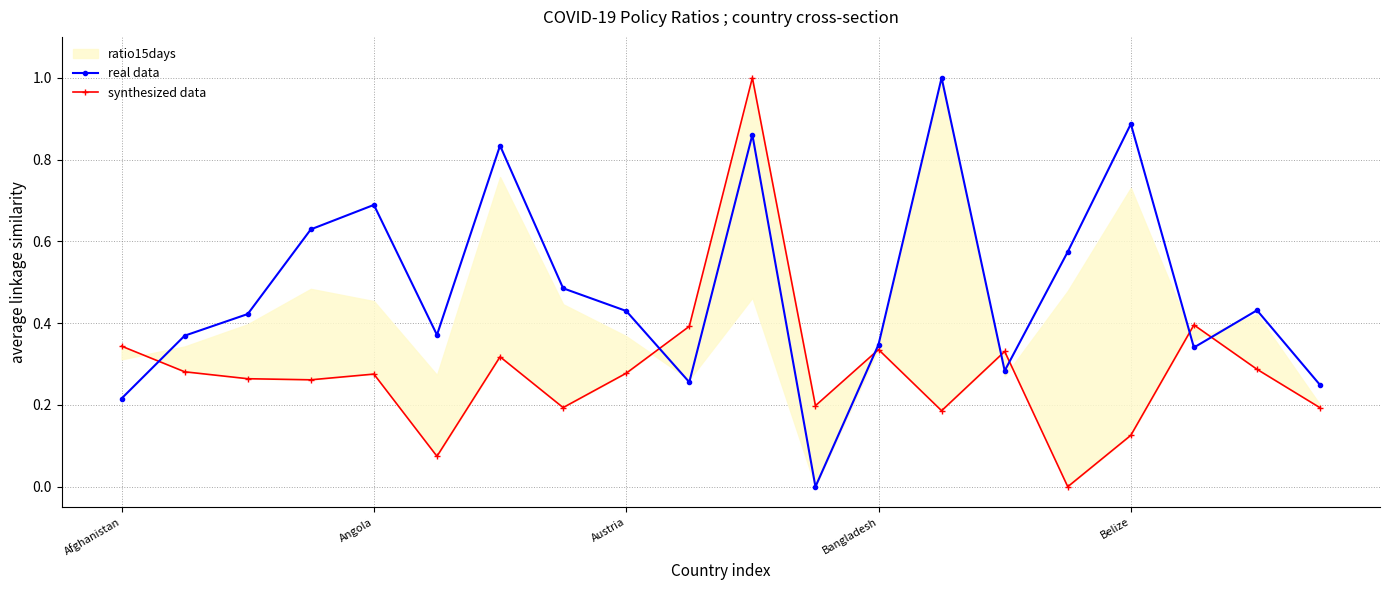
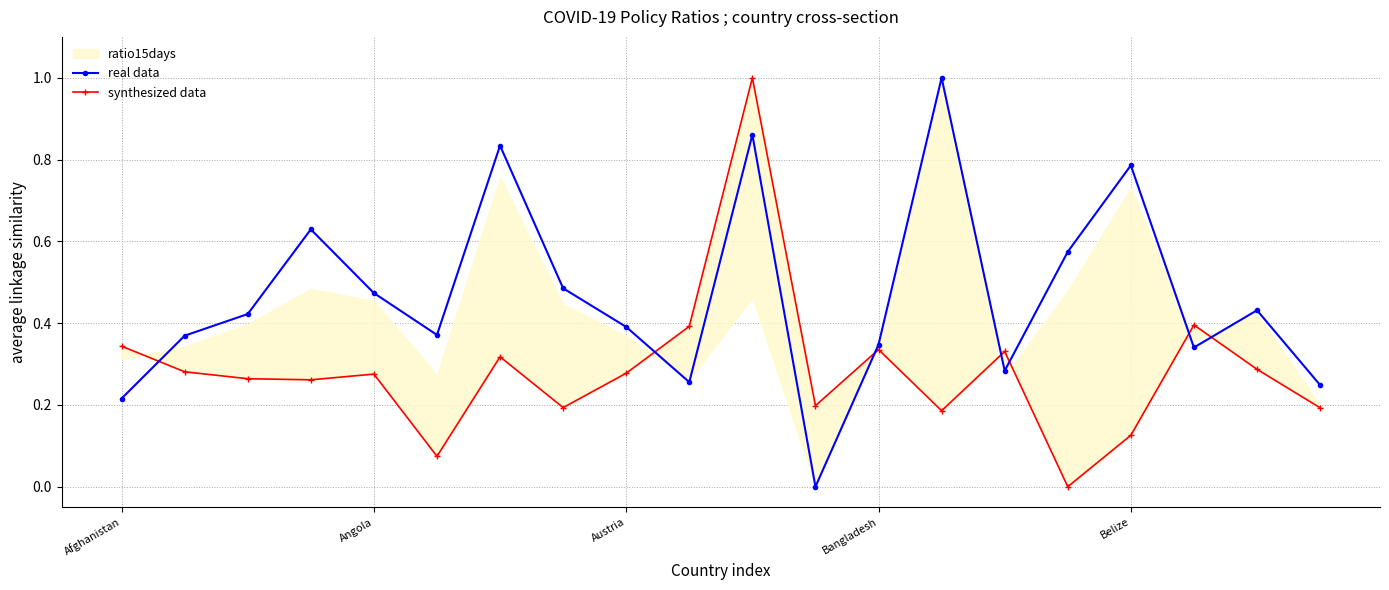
real data, Angola: 0.69 -> 0.47
real data, Austria: 0.43 -> 0.39
real data, Belize: 0.89 -> 0.79
